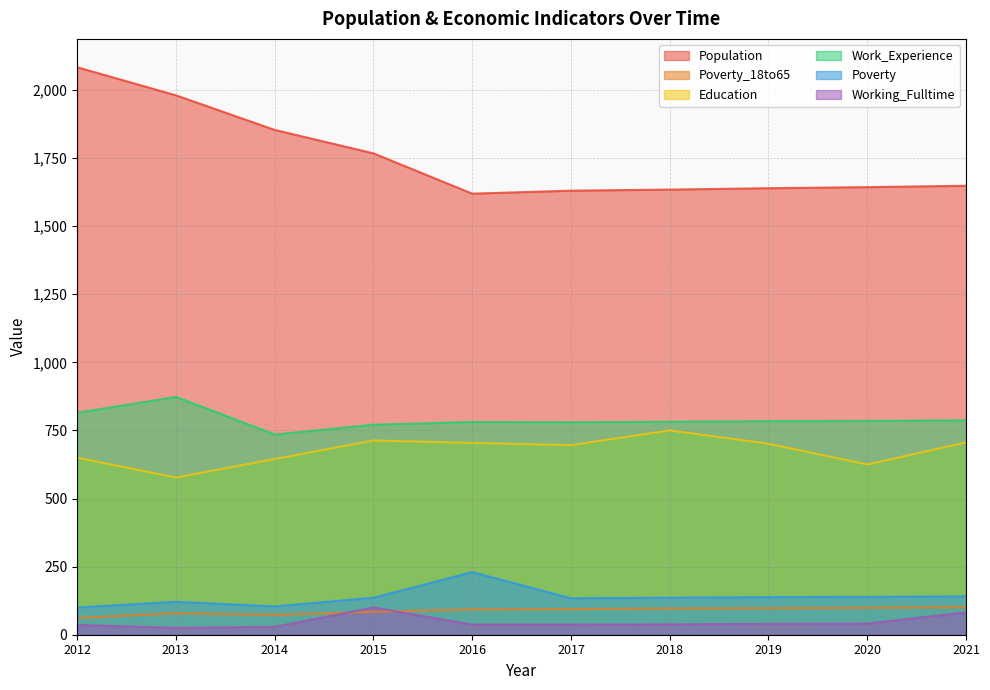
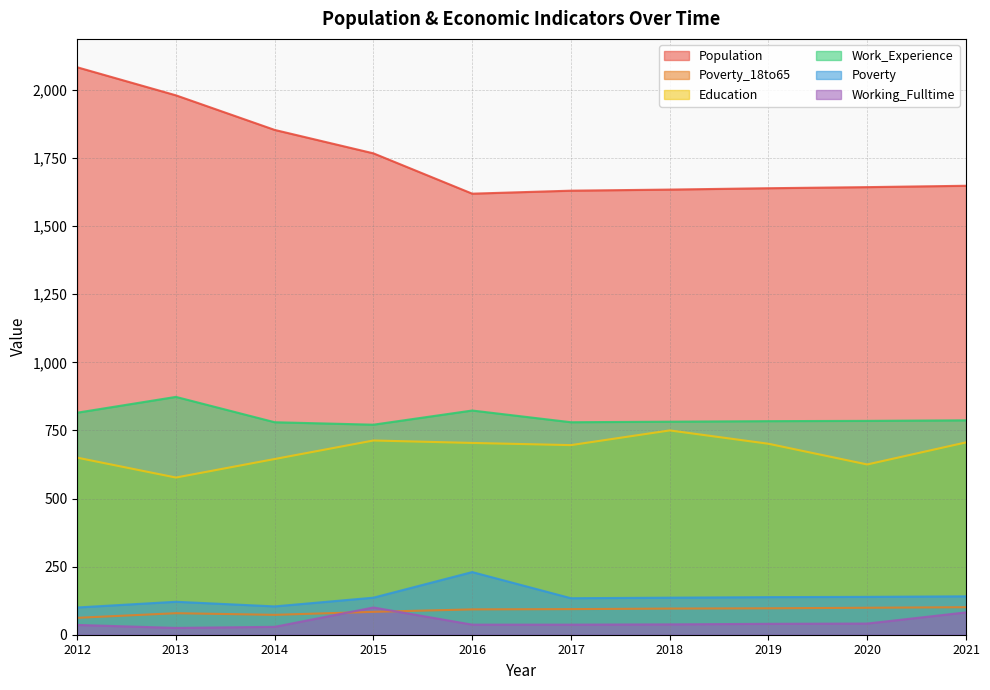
Work_Experience, 2014: 740 -> 780
Work_Experience, 2016: 780 -> 820
